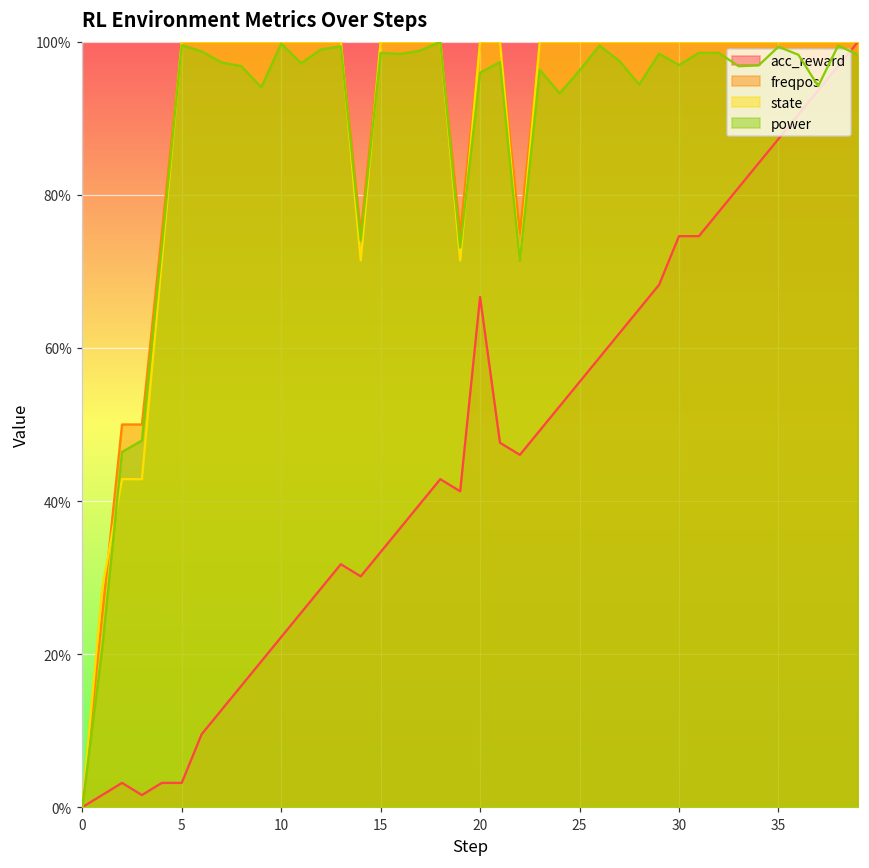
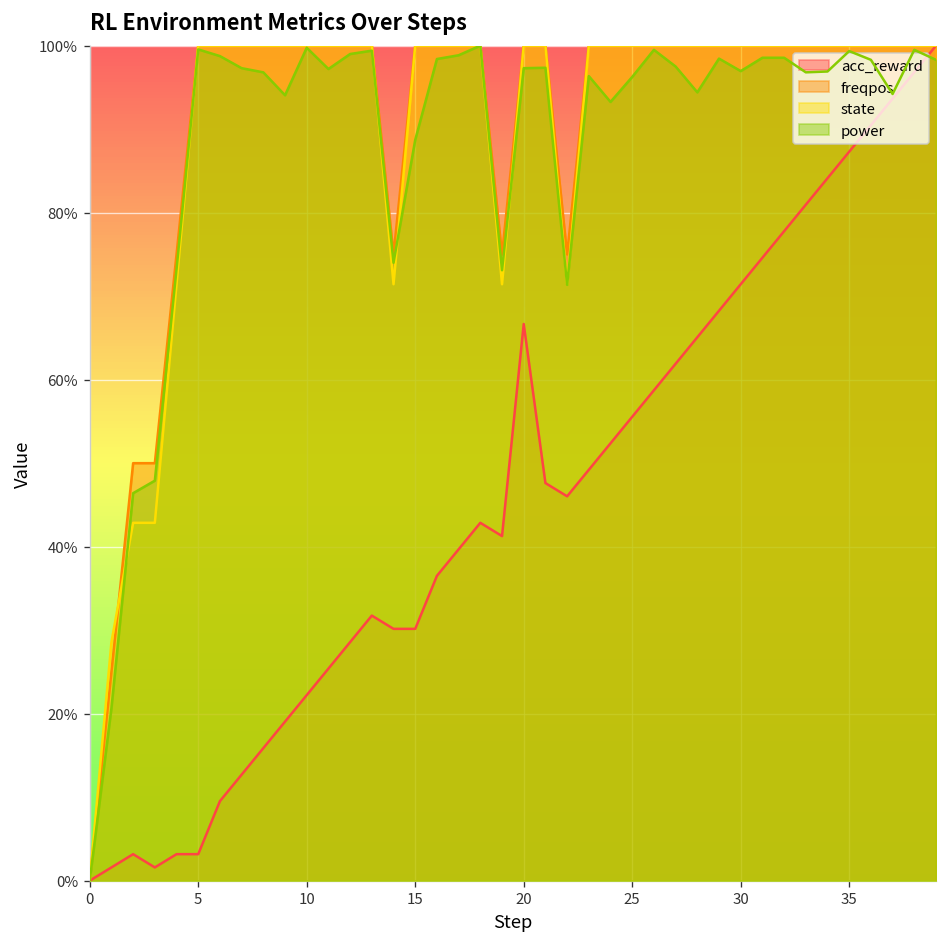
acc_reward, 15: 33% -> 30%
power, 15: 99% -> 89%
power, 20: 96% -> 97%
acc_reward, 30: 75% -> 71%
